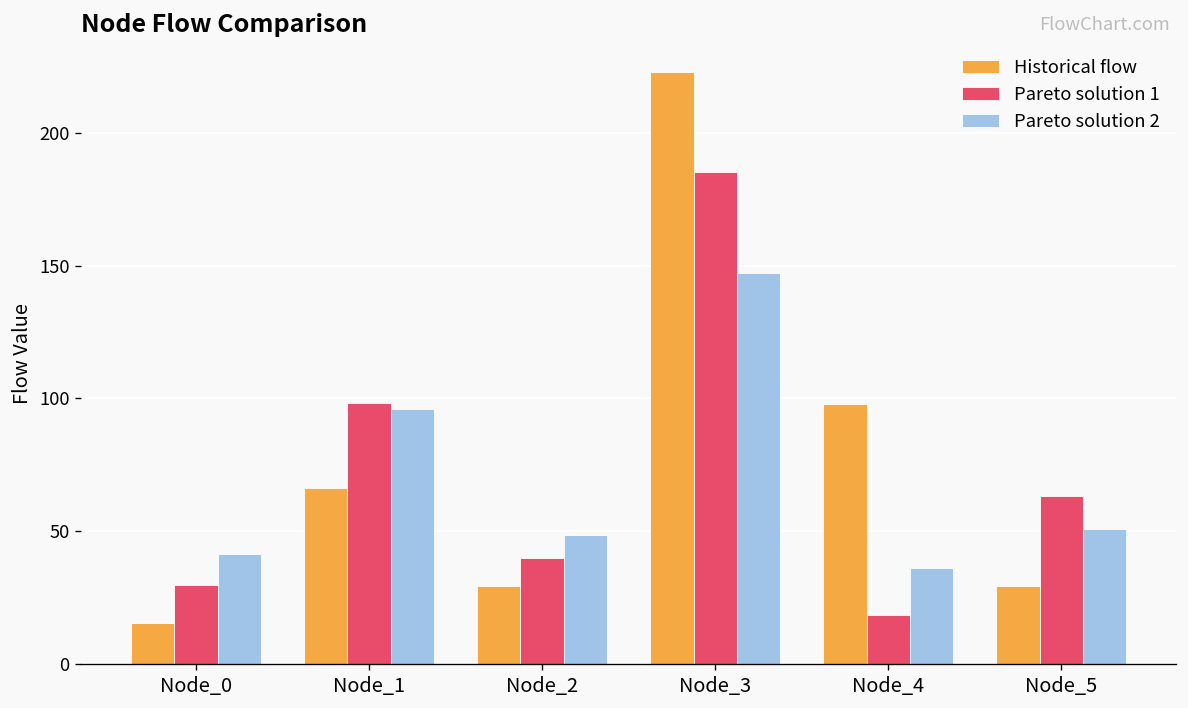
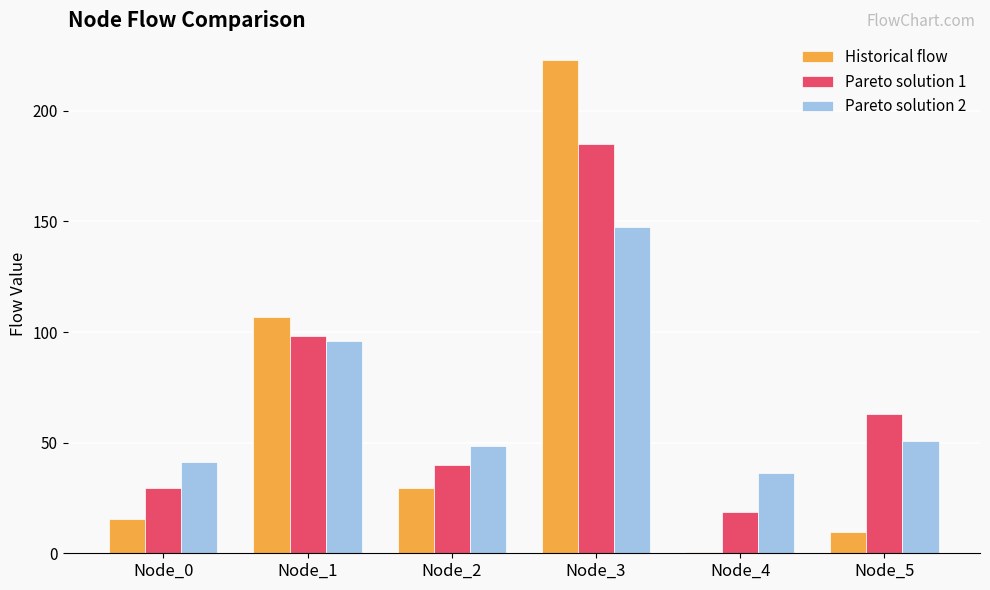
Historical flow, Node_1: 66 -> 107
Historical flow, Node_4: 98 -> 1
Historical flow, Node_5: 30 -> 10
